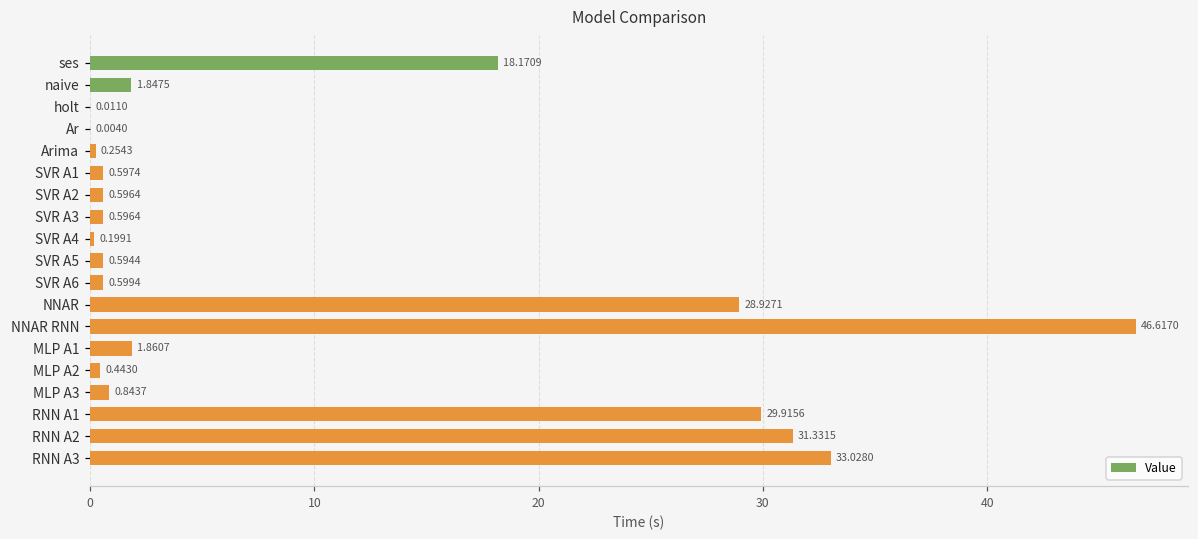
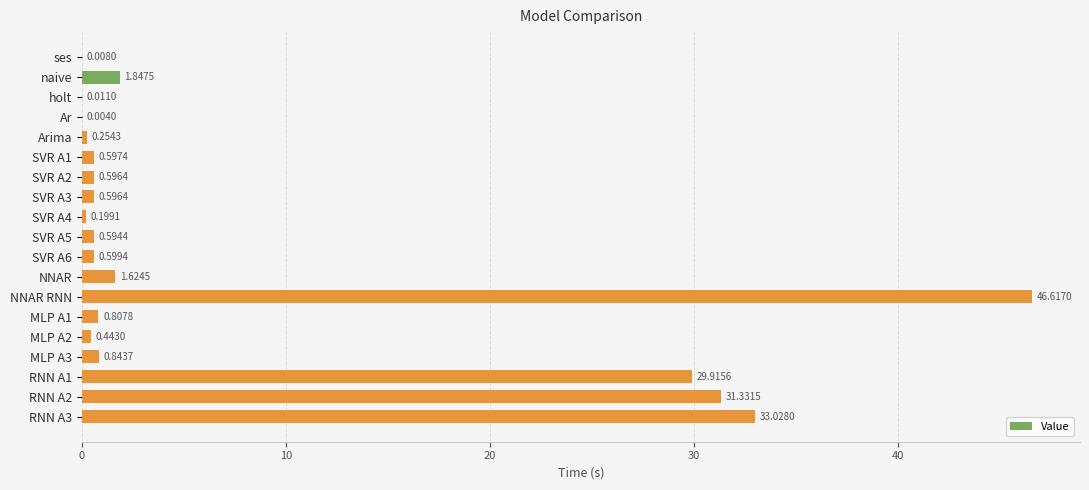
ses: 18.1709 -> 0.0080
NNAR: 28.9271 -> 1.6245
MLP A1: 1.8607 -> 0.8078
